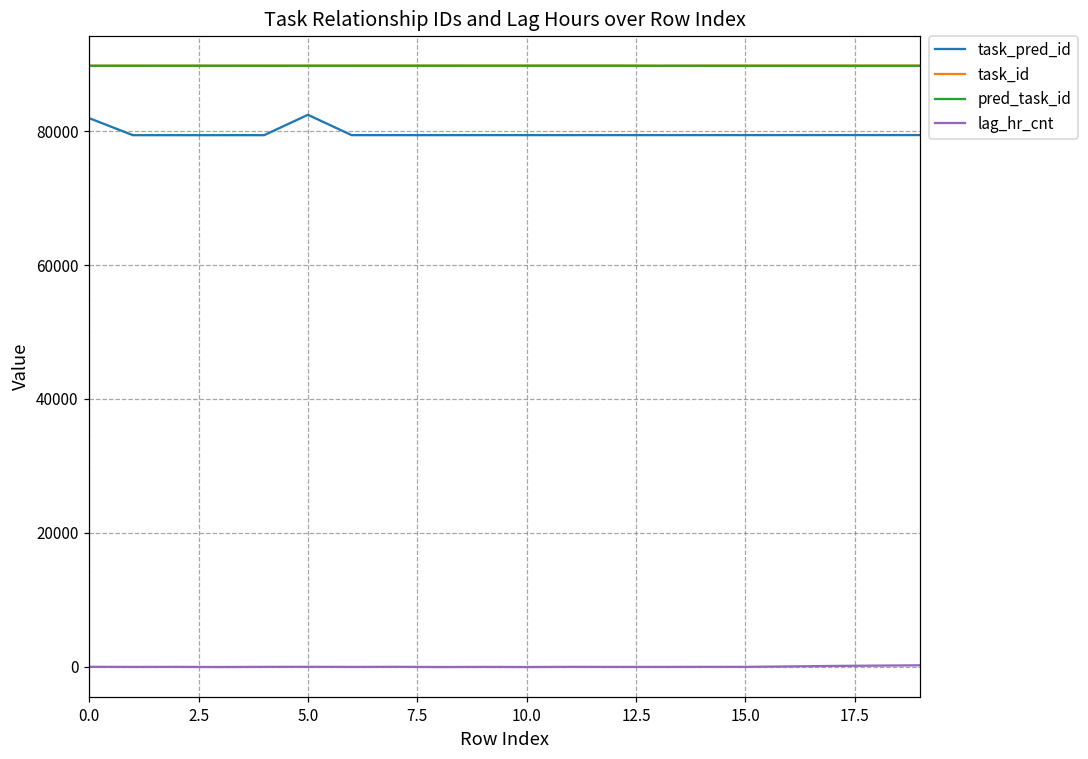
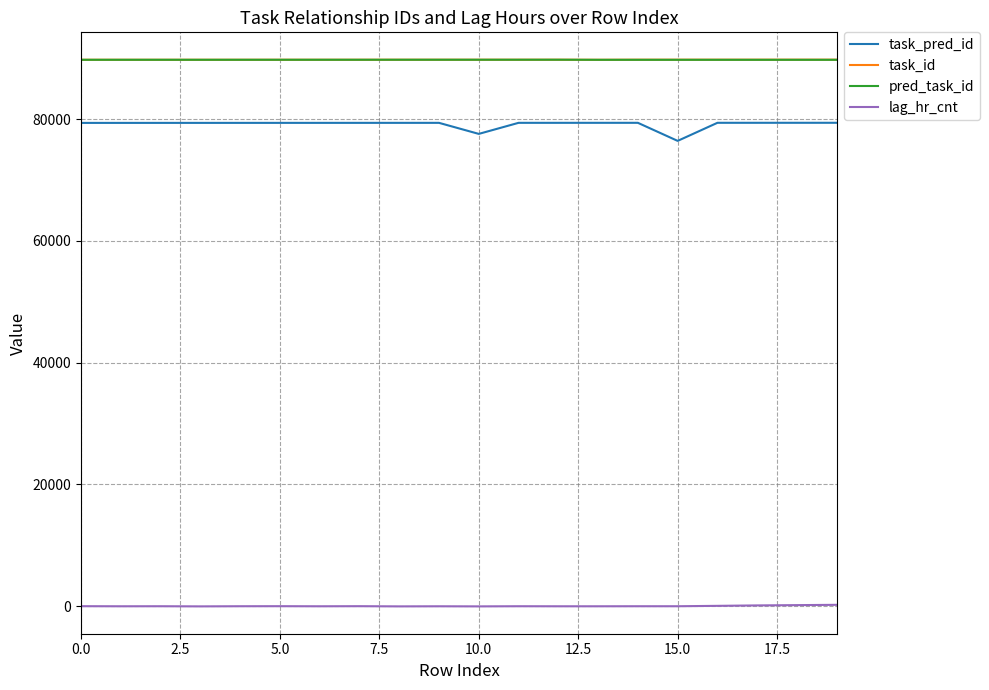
task_pred_id, 0.0: 82000 -> 79000
task_pred_id, 5.0: 82000 -> 79000
task_pred_id, 10.0: 79000 -> 78000
task_pred_id, 15.0: 79000 -> 76000
